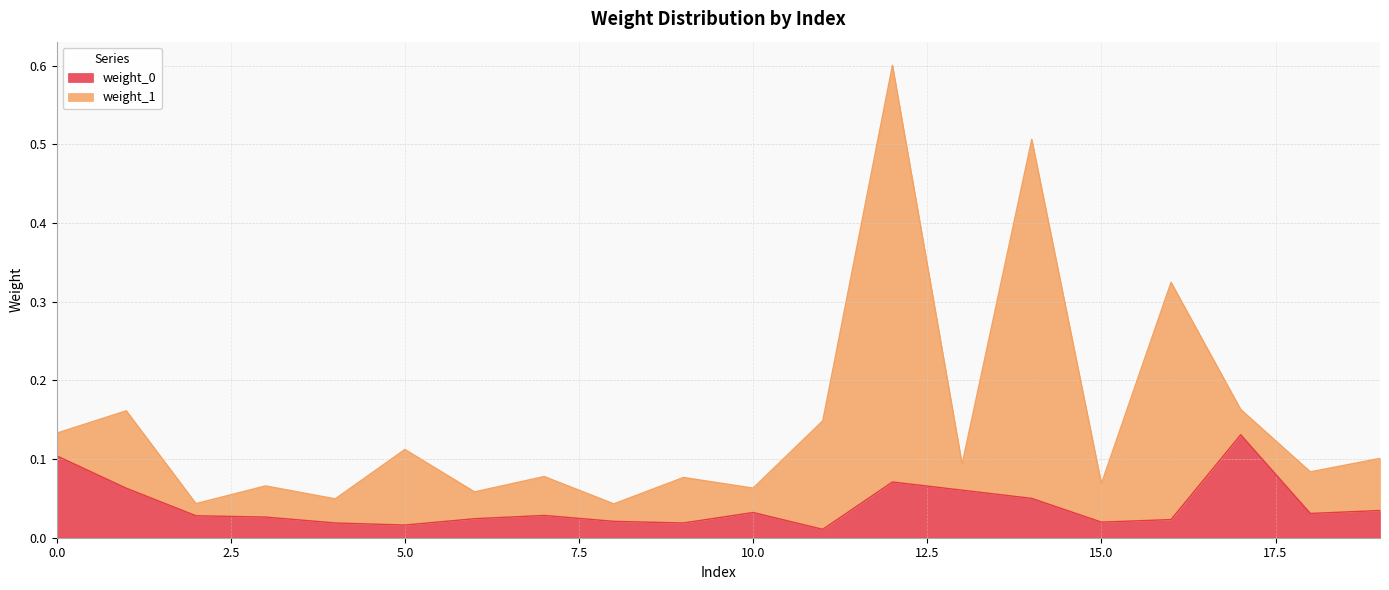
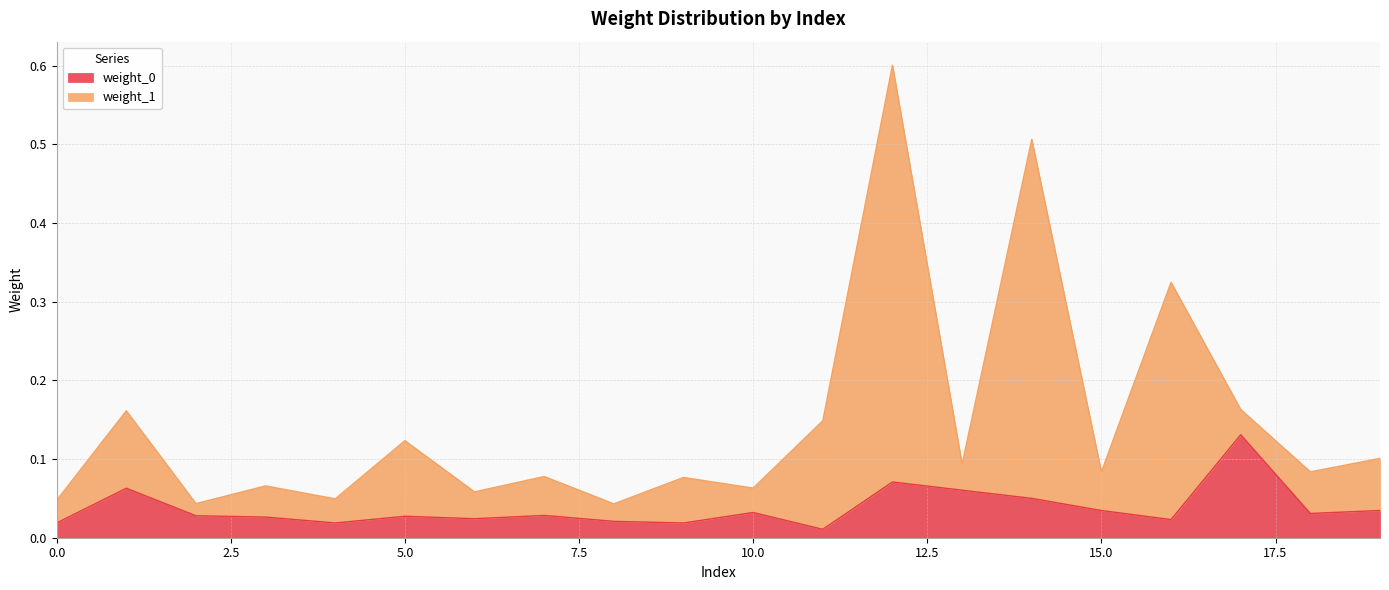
weight_0, 0.0: 0.10 -> 0.02
weight_0, 5.0: 0.02 -> 0.03
weight_0, 15.0: 0.02 -> 0.03
